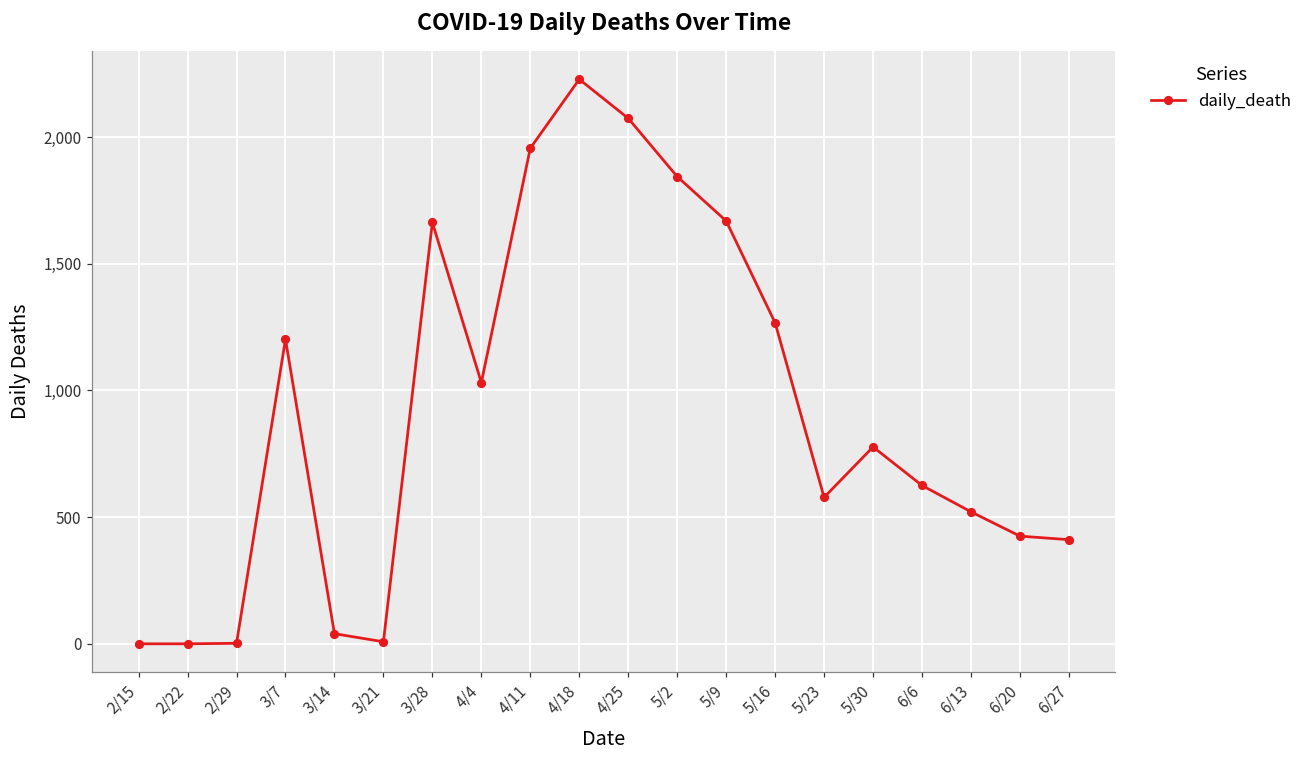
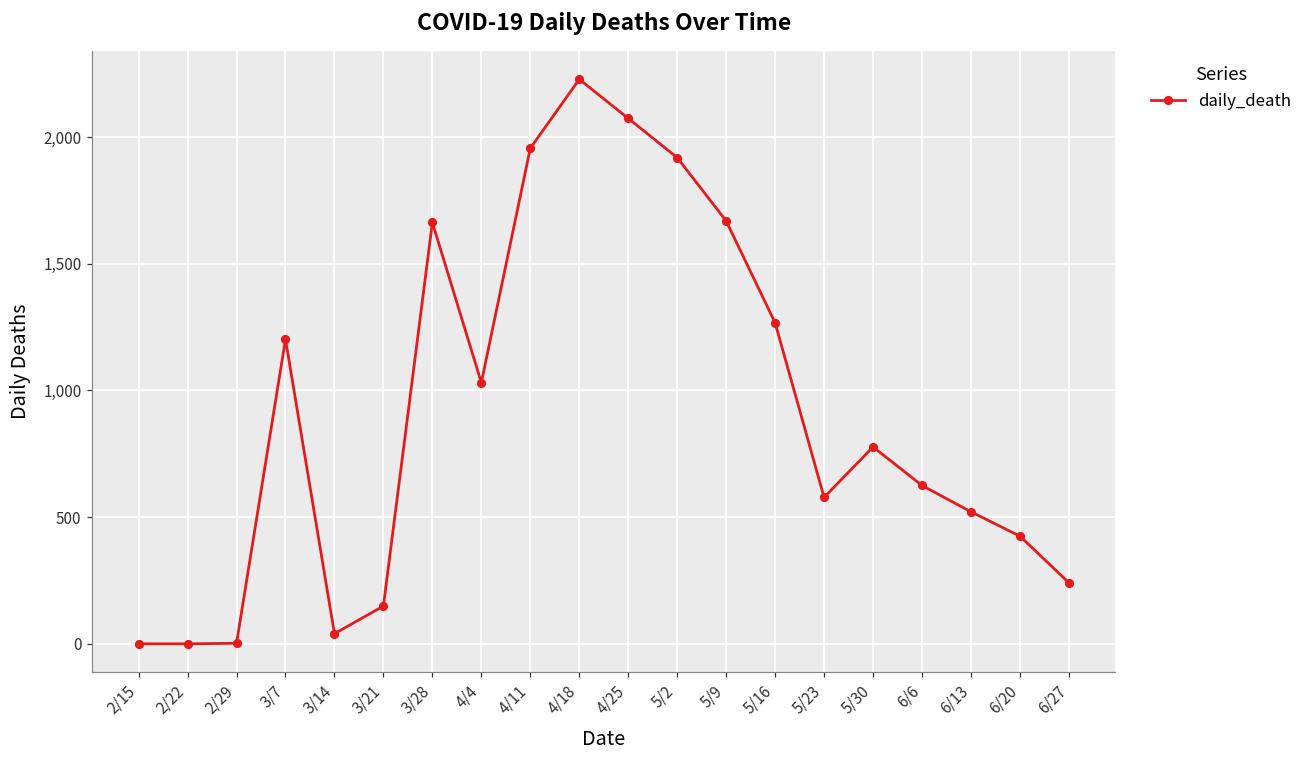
3/21: 10 -> 150
5/2: 1,840 -> 1,920
6/27: 410 -> 240
